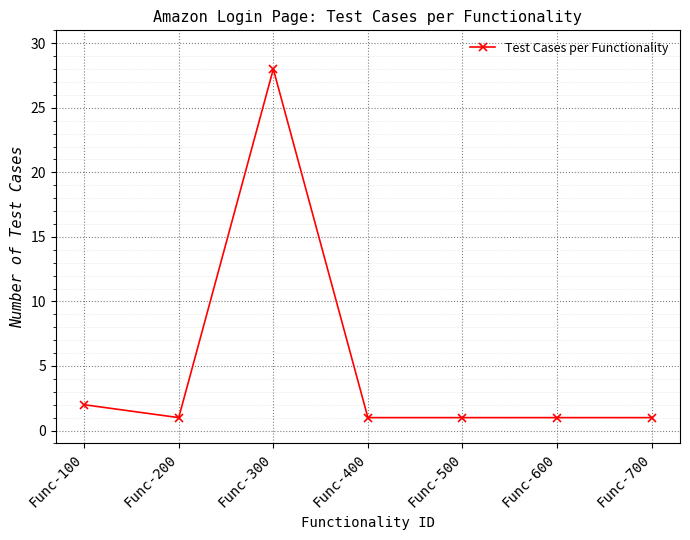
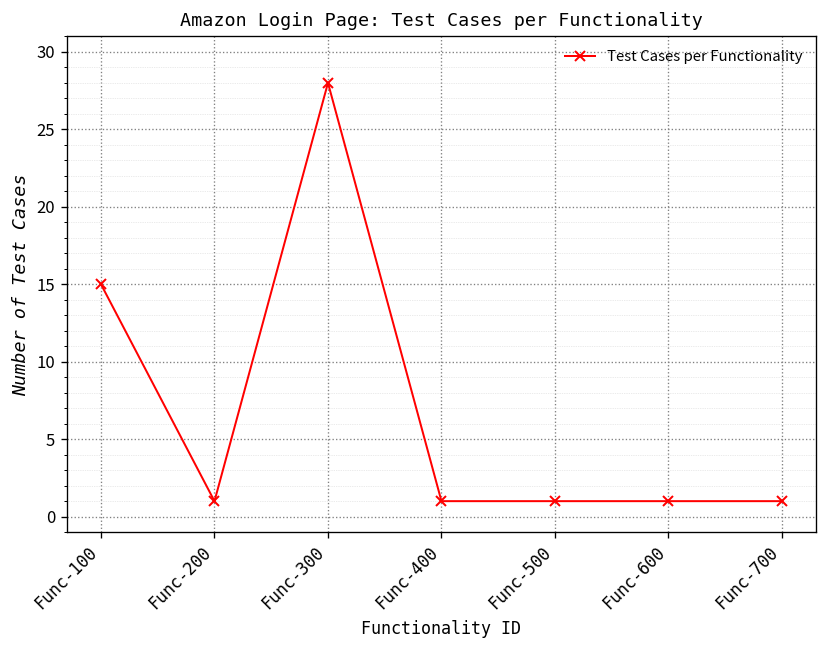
Func-100: 2 -> 15
